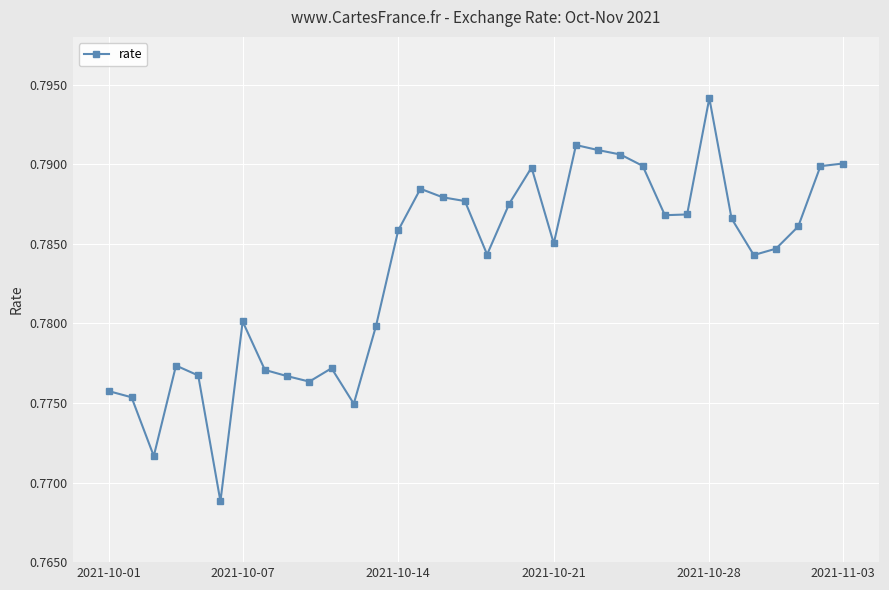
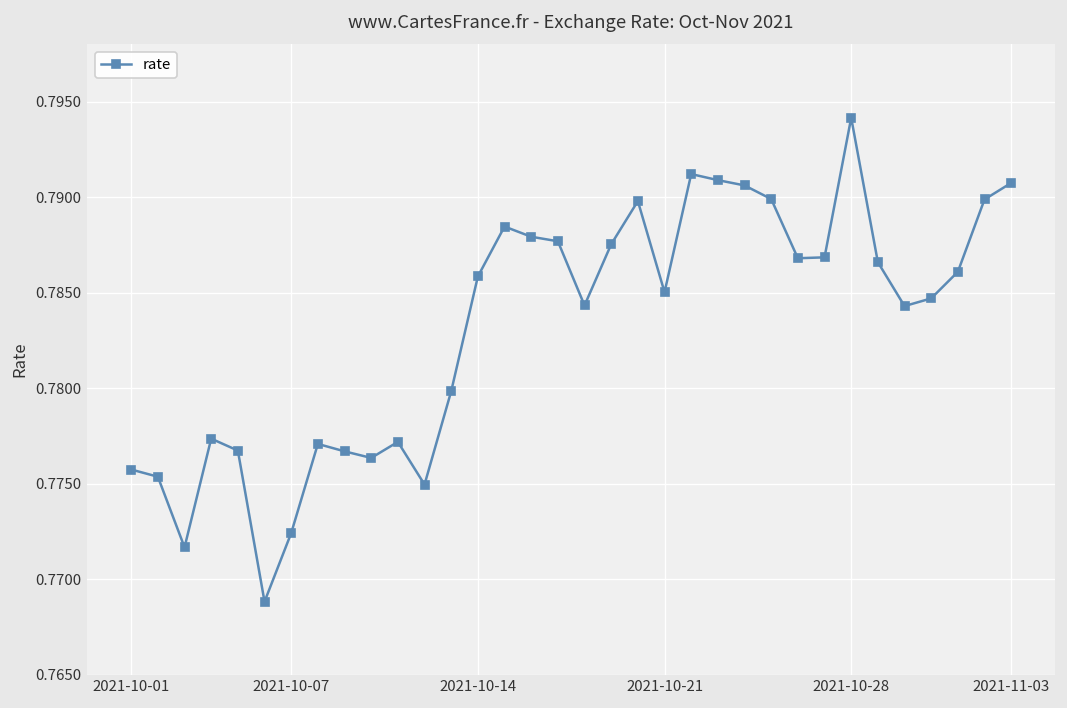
2021-10-07: 0.7801 -> 0.7724
2021-11-03: 0.7900 -> 0.7907
